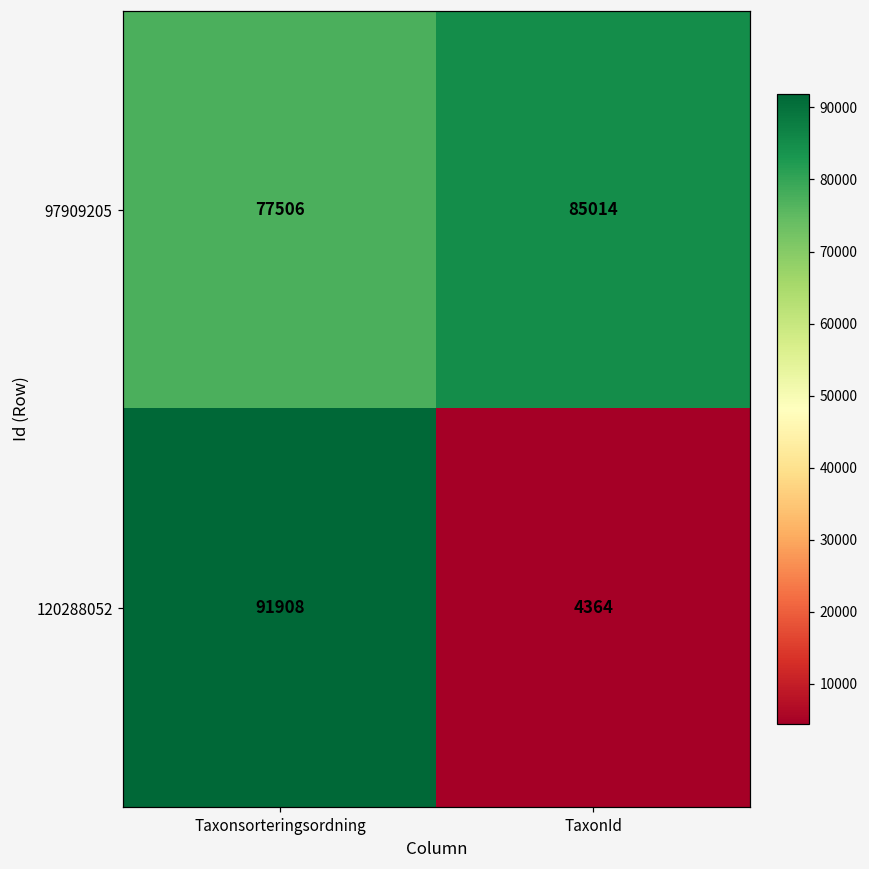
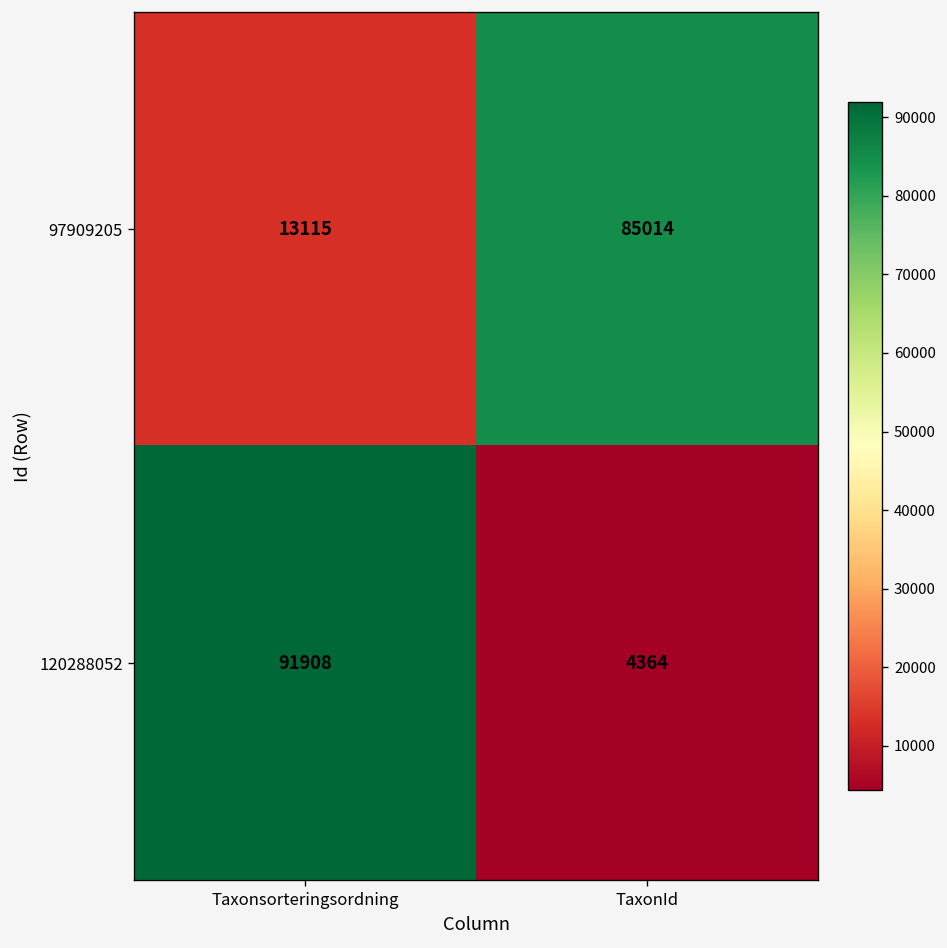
97909205, Taxonsorteringsordning: 77506 -> 13115
